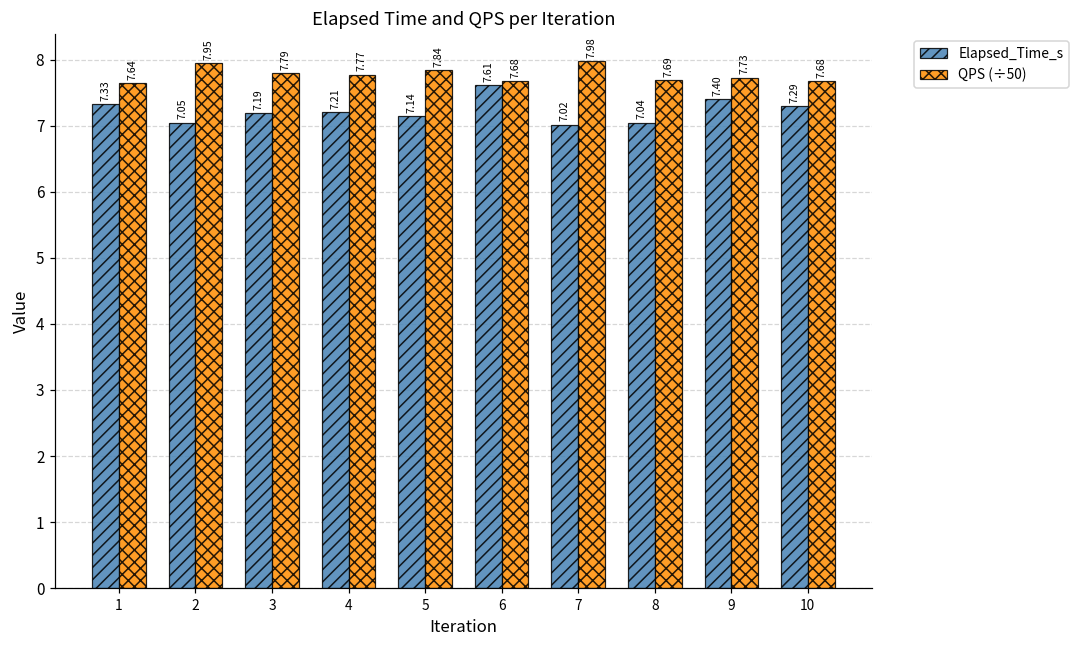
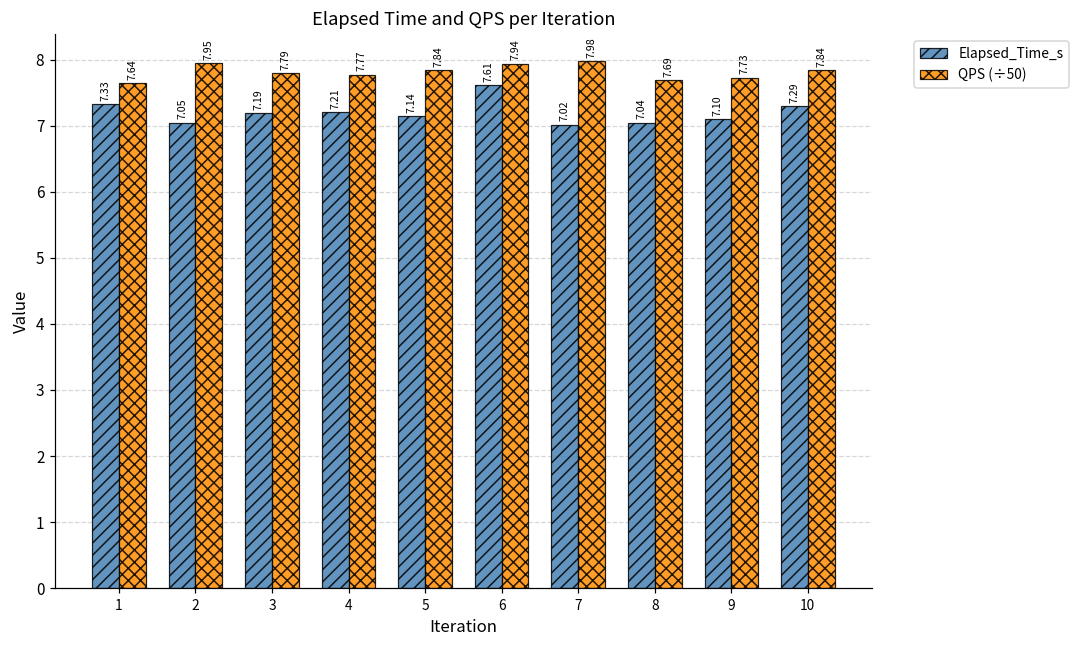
QPS (÷50), 6: 7.68 -> 7.94
Elapsed_Time_s, 9: 7.40 -> 7.10
QPS (÷50), 10: 7.68 -> 7.84
